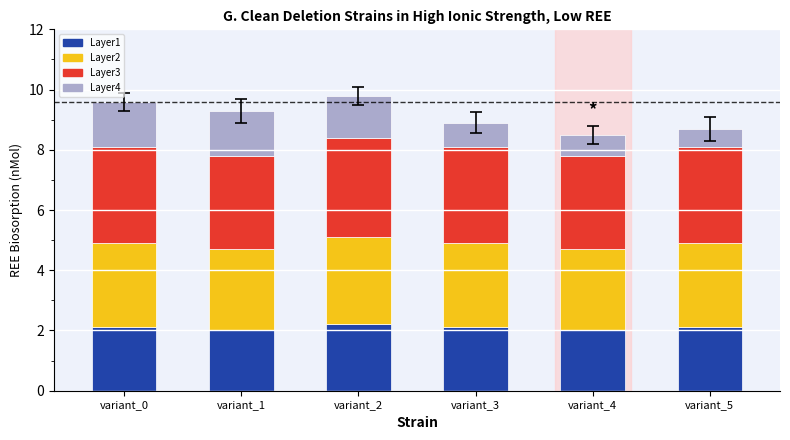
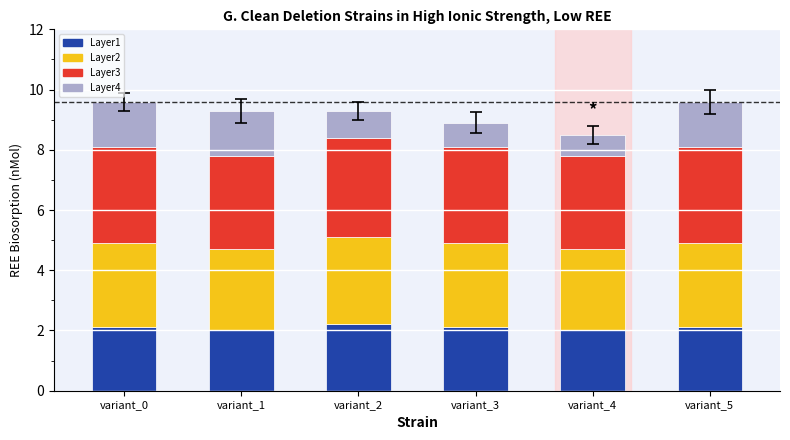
Layer4, variant_2: 1.4 -> 0.9
Layer4, variant_5: 0.6 -> 1.5
